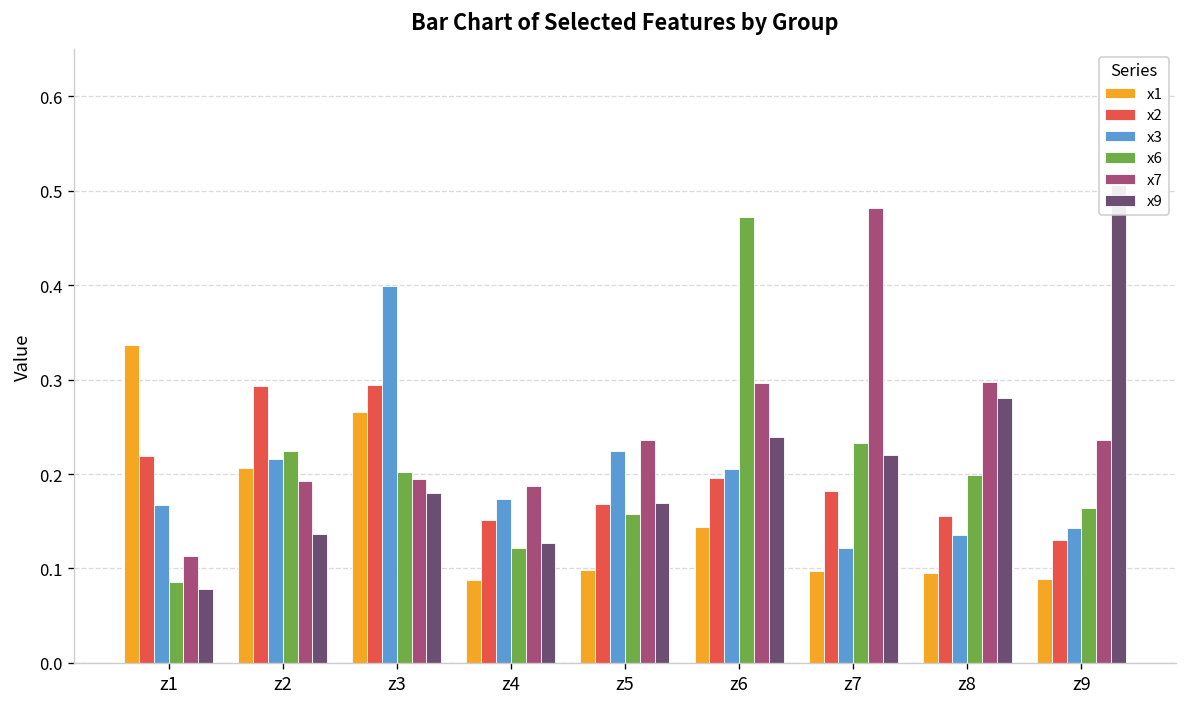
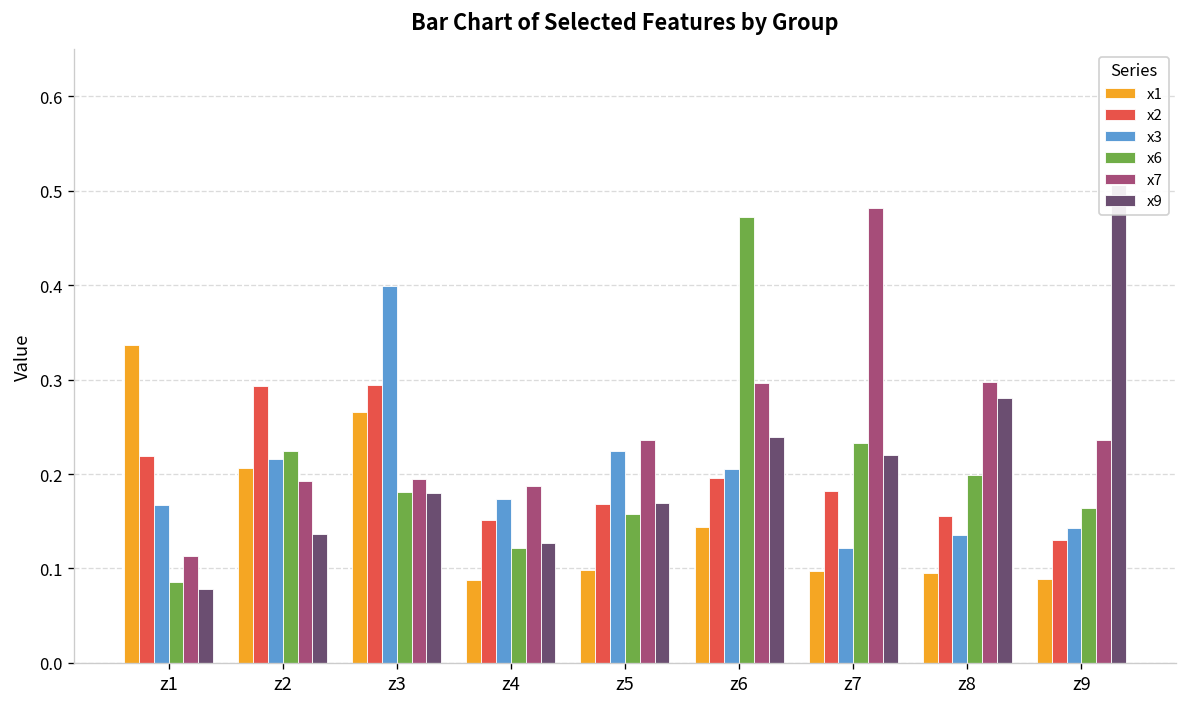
x6, z3: 0.20 -> 0.18
